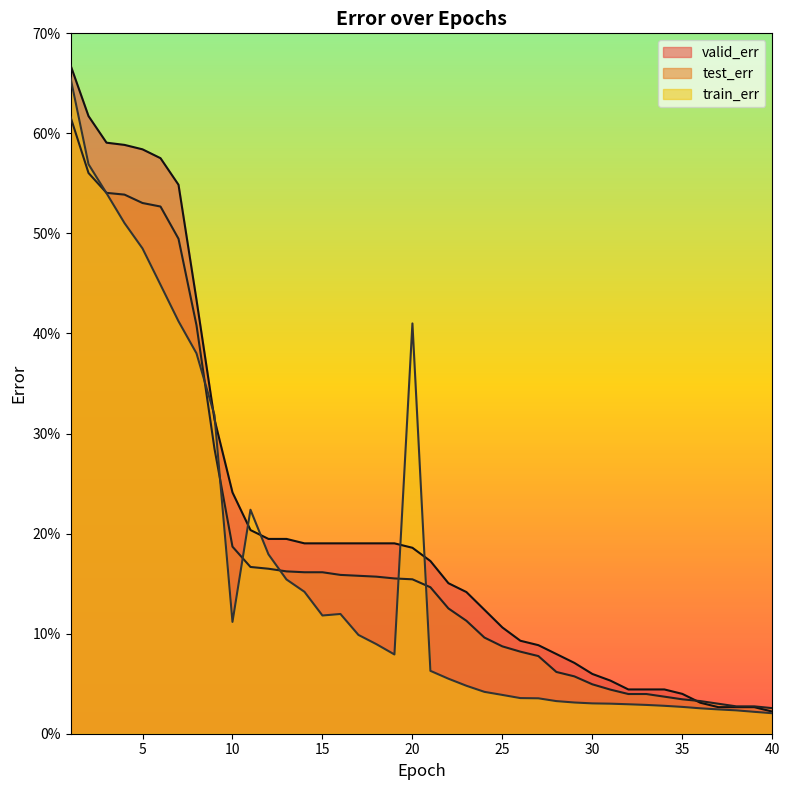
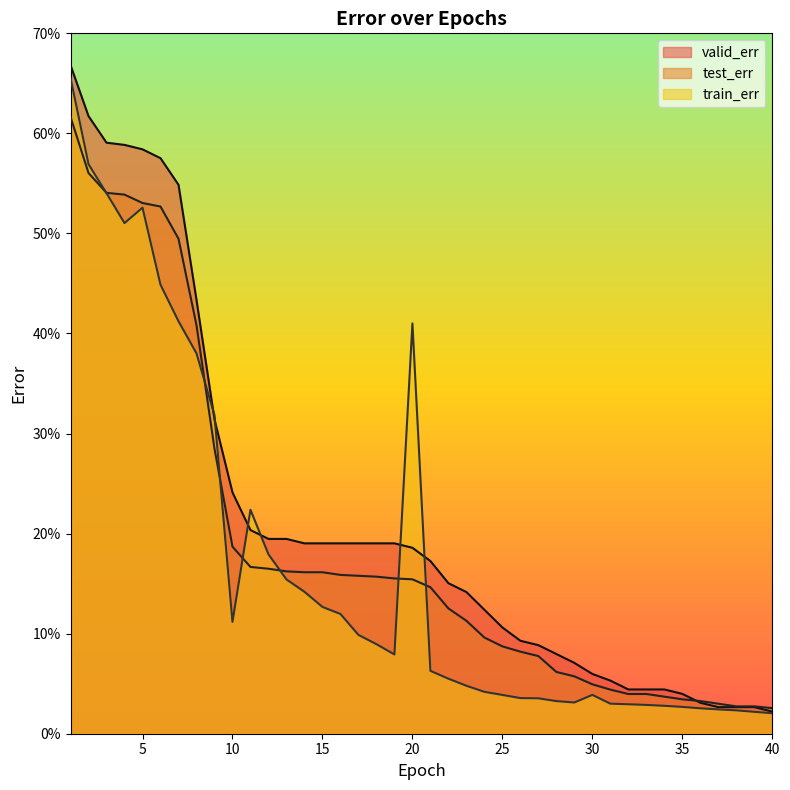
train_err, 5: 48.5% -> 52.6%
train_err, 15: 11.8% -> 12.7%
train_err, 30: 3.0% -> 3.9%
